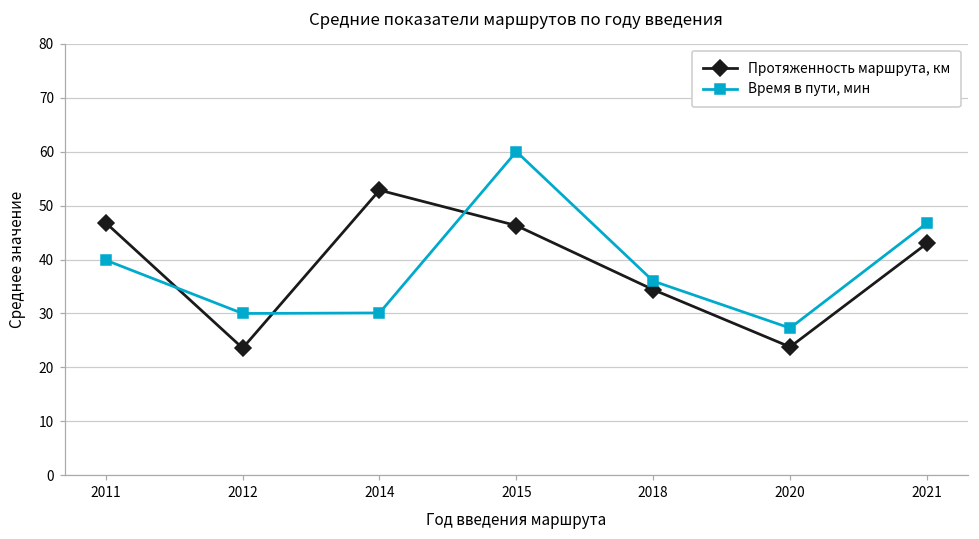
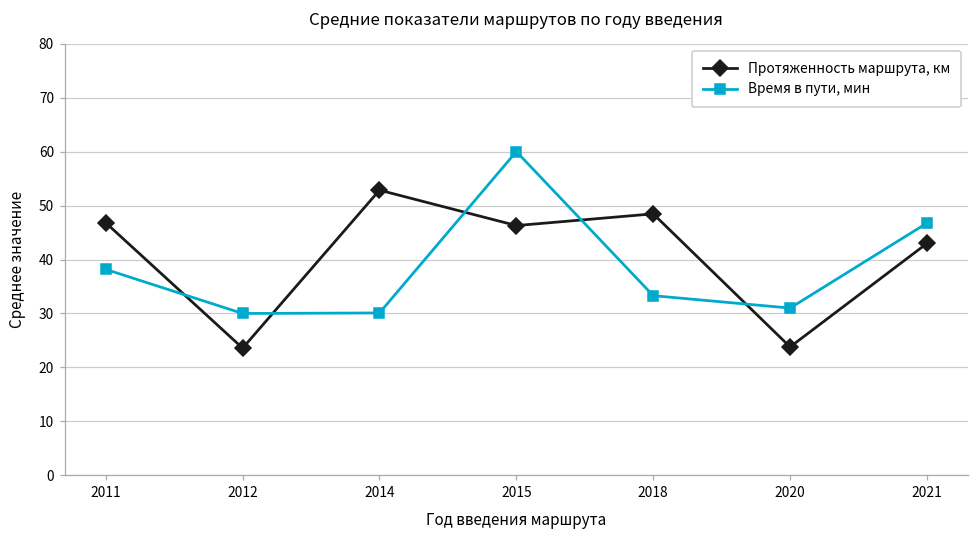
Время в пути, мин, 2011: 40 -> 38
Протяженность маршрута, км, 2018: 34 -> 48
Время в пути, мин, 2018: 36 -> 33
Время в пути, мин, 2020: 27 -> 31
